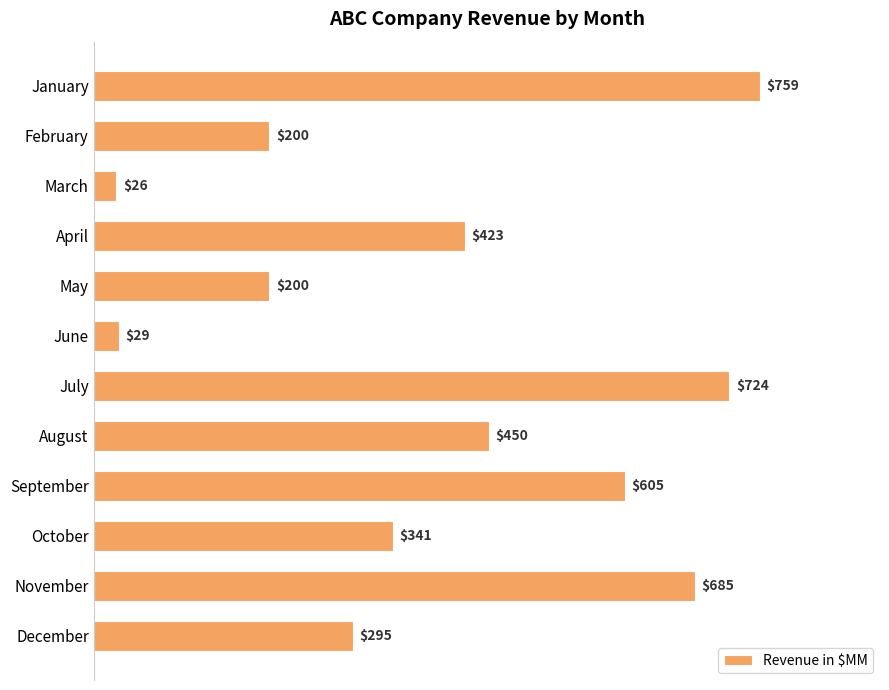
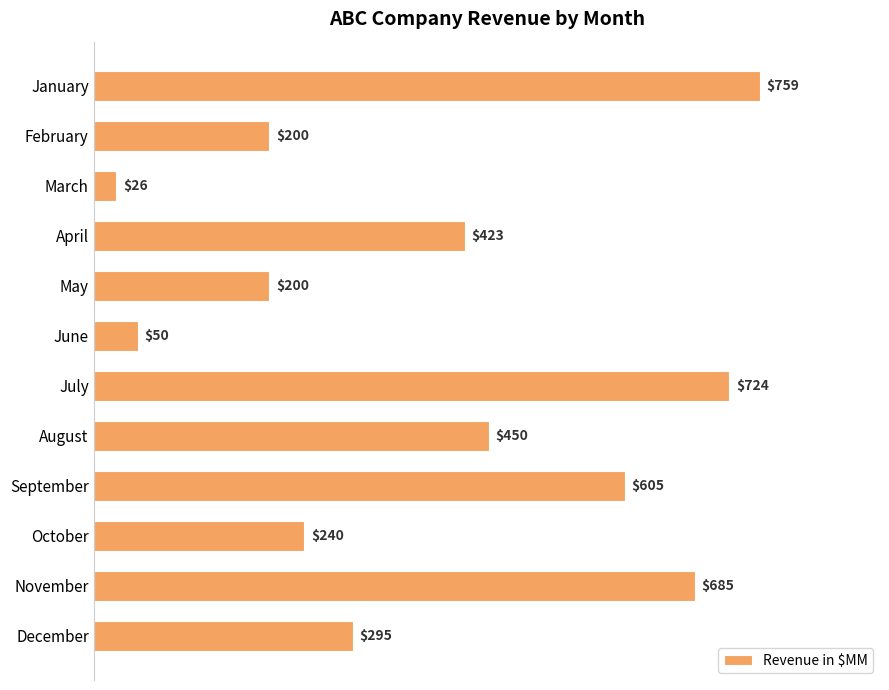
June: $29 -> $50
October: $341 -> $240
